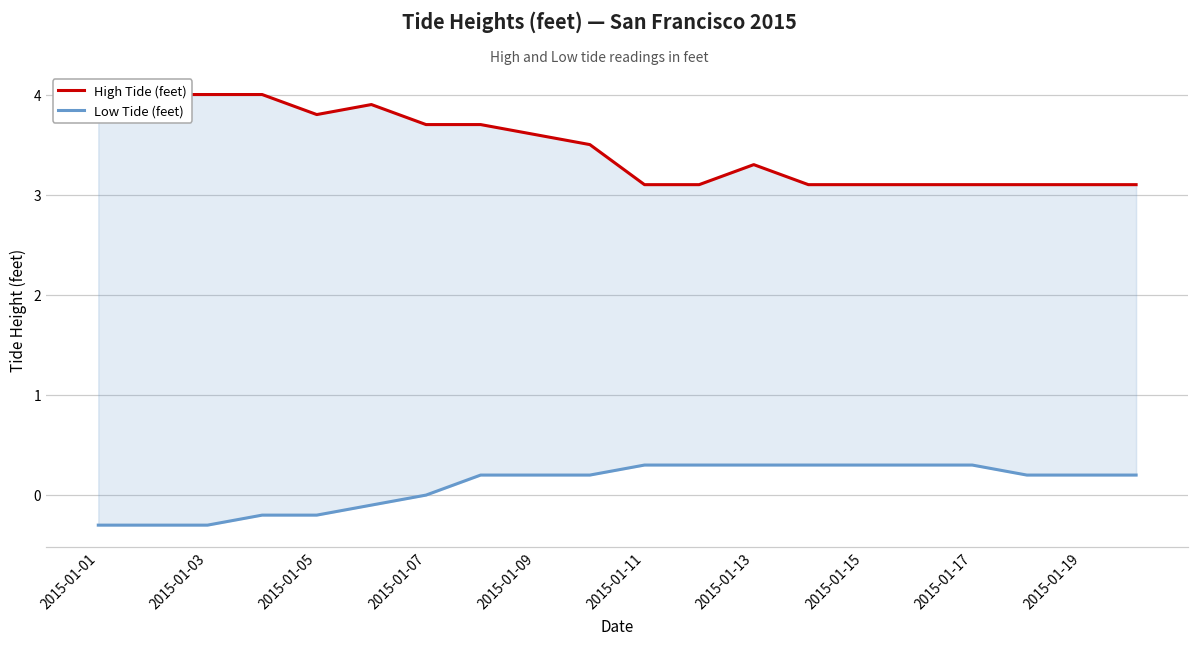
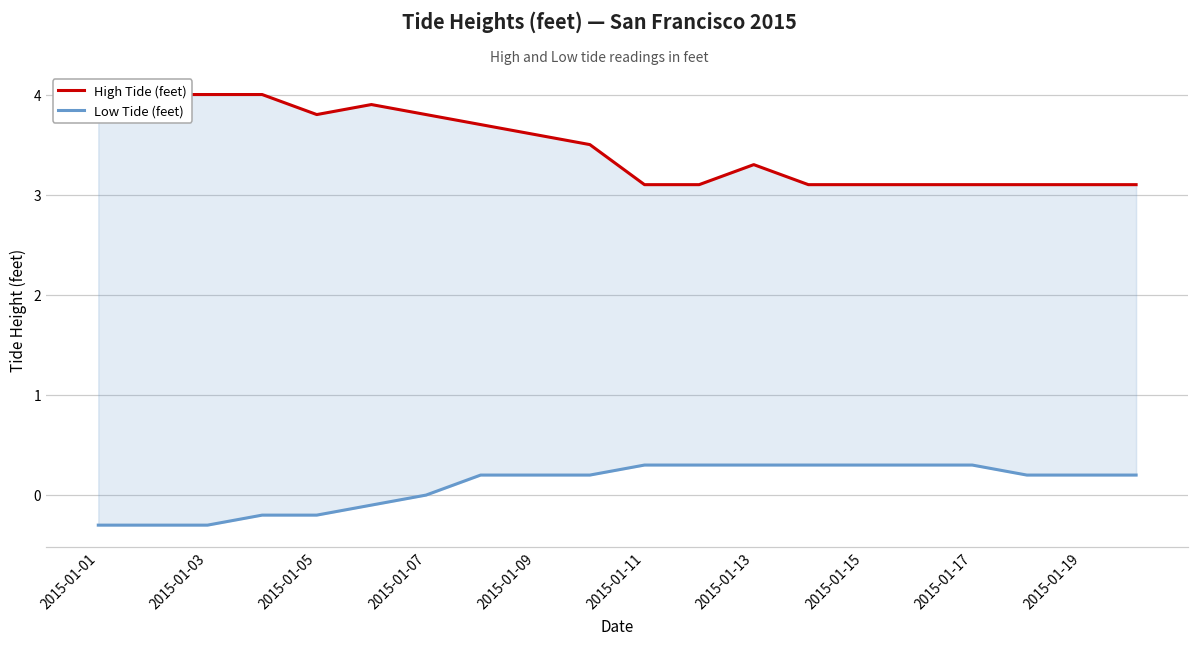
High Tide (feet), 2015-01-07: 3.7 -> 3.8
